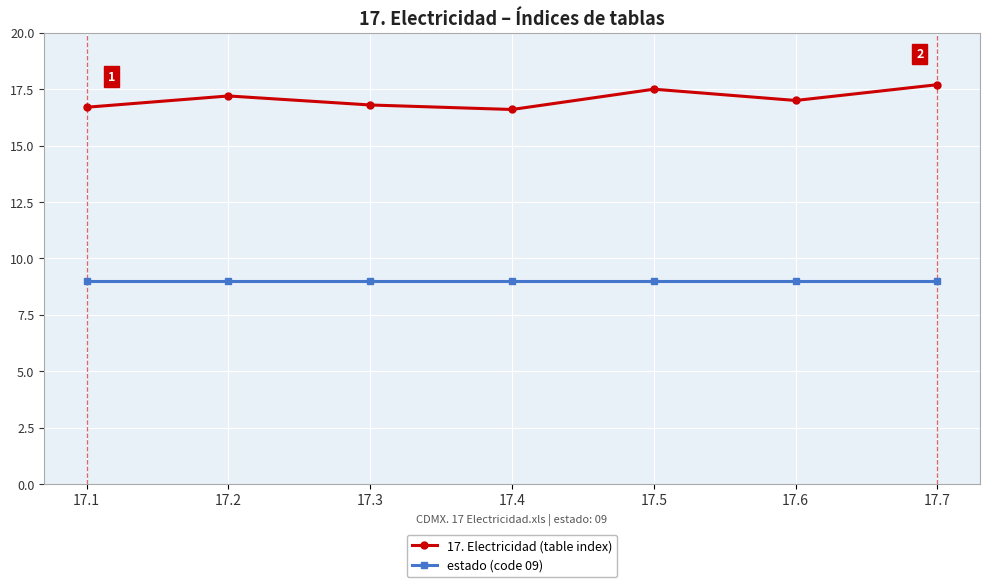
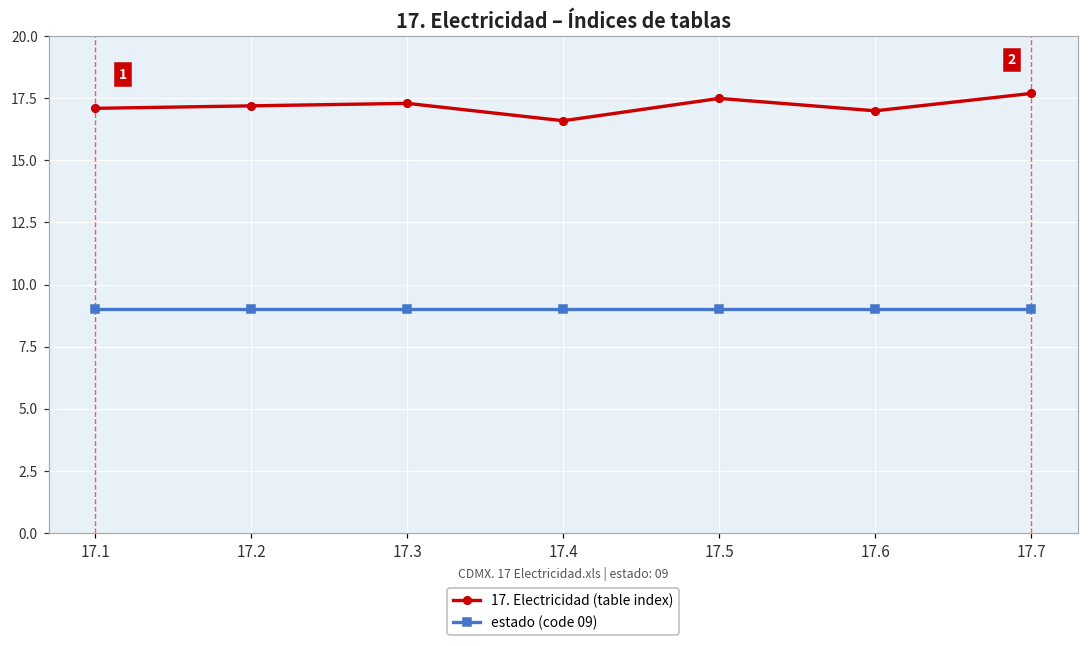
17. Electricidad (table index), 17.1: 16.7 -> 17.1
17. Electricidad (table index), 17.3: 16.8 -> 17.3
